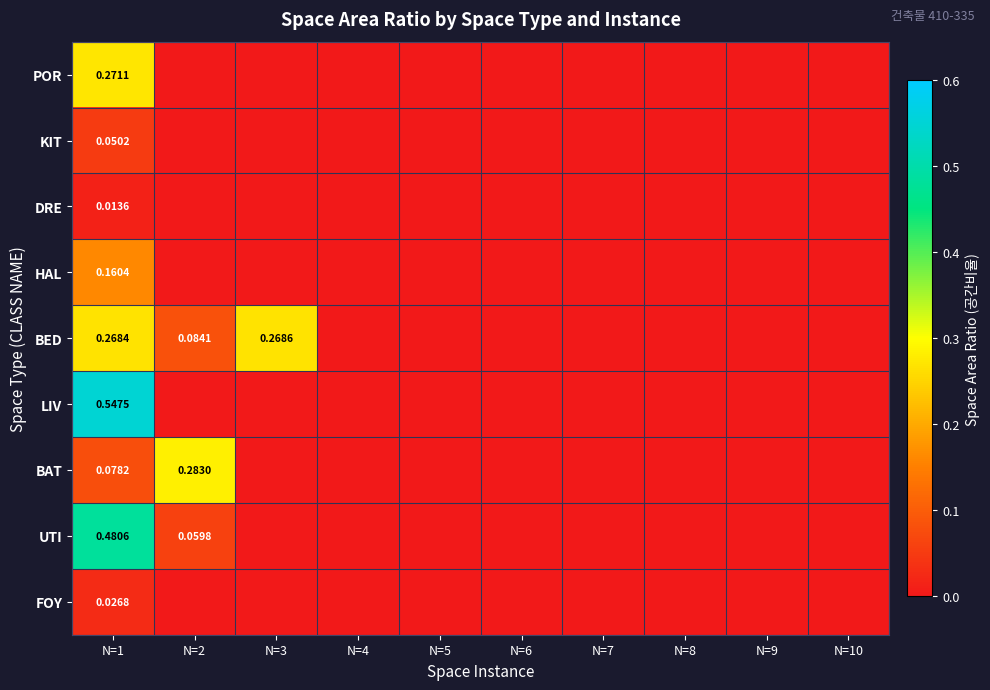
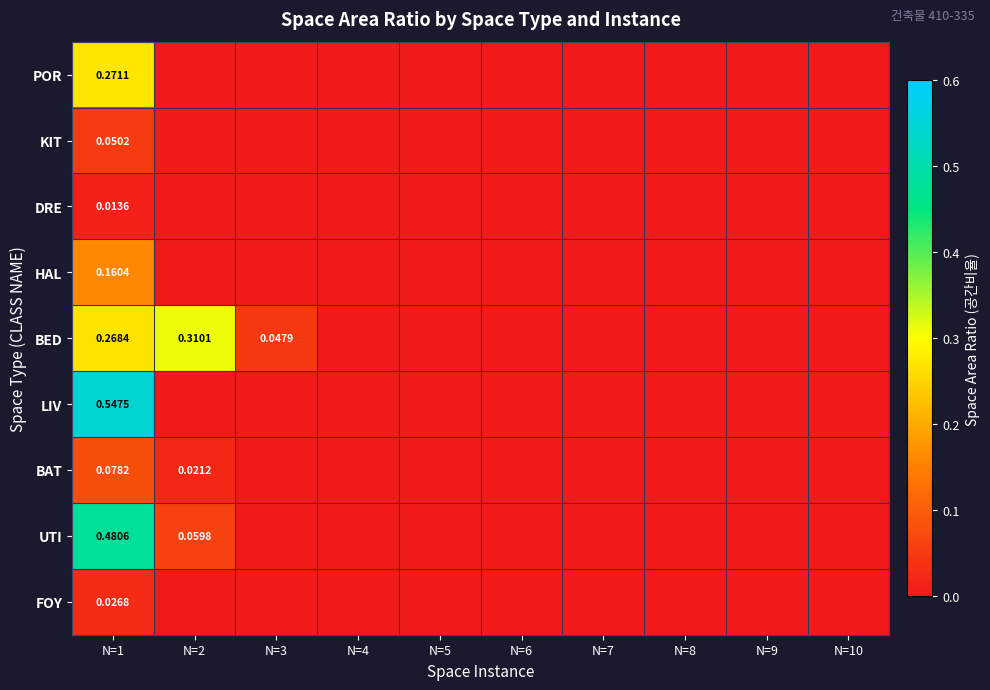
BED, N=2: 0.0841 -> 0.3101
BED, N=3: 0.2686 -> 0.0479
BAT, N=2: 0.2830 -> 0.0212
